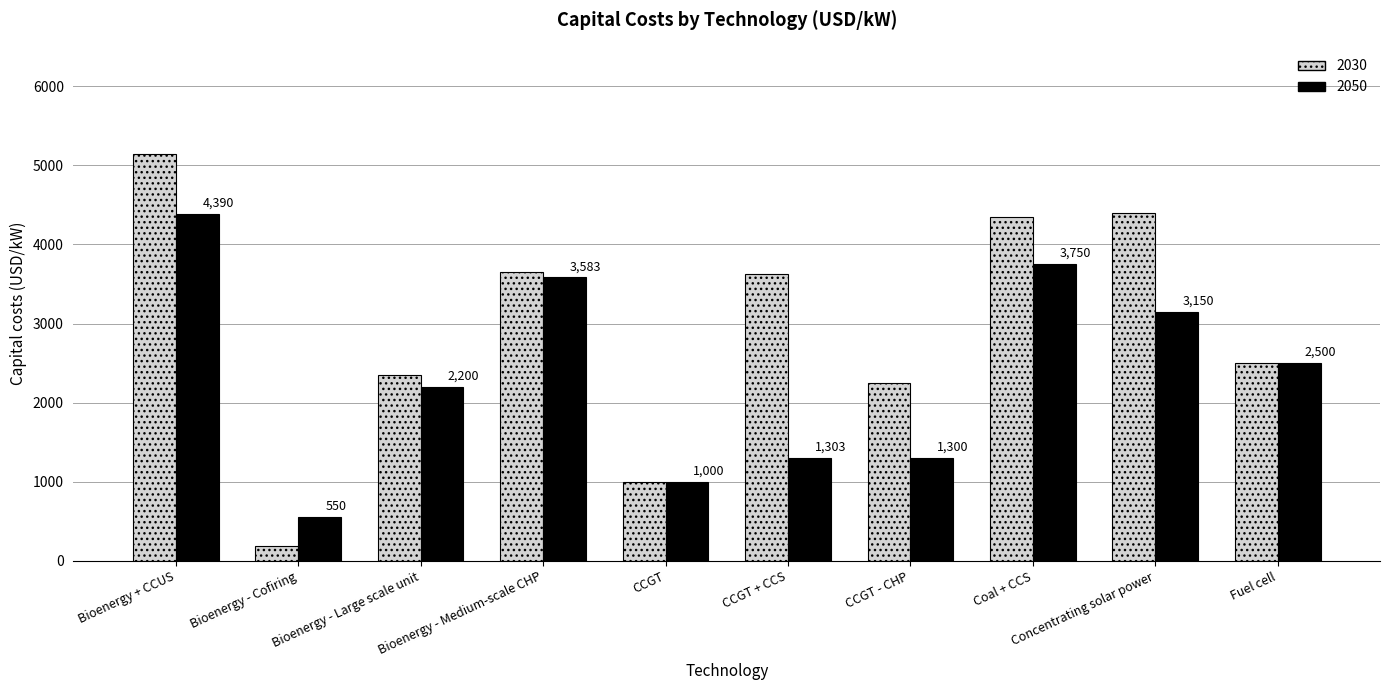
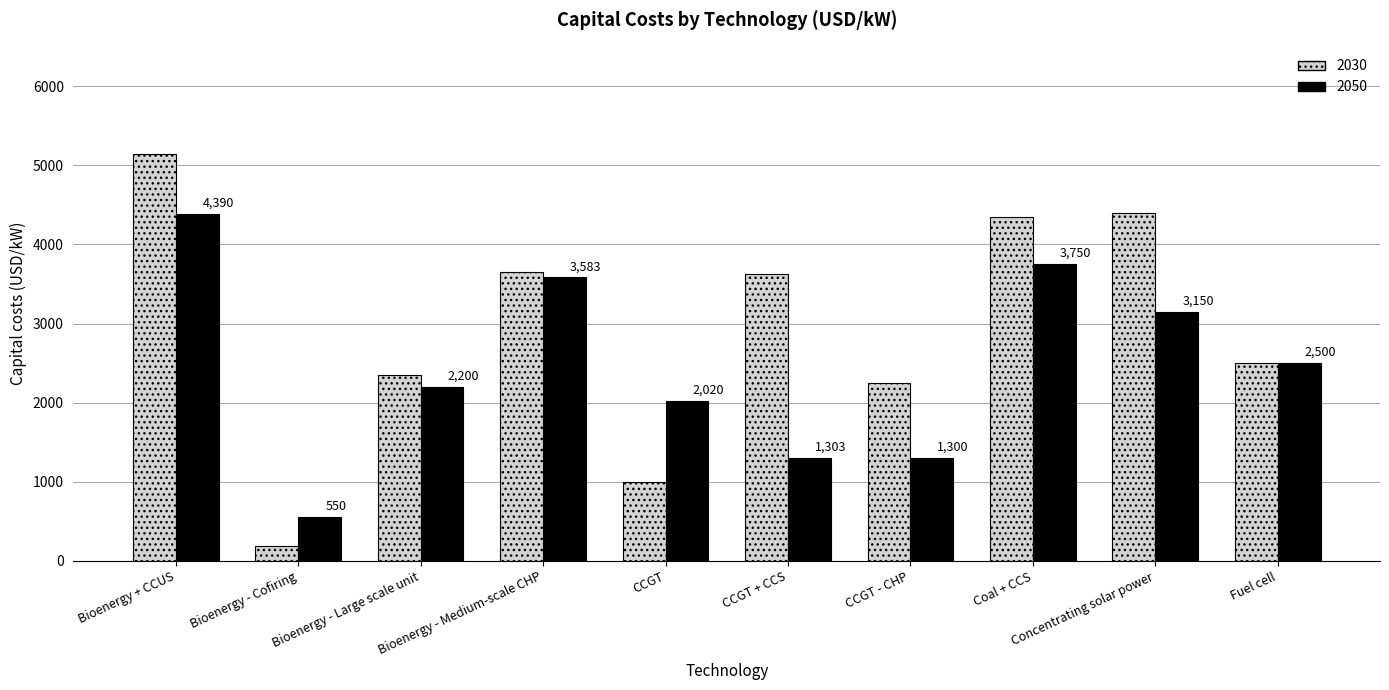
2050, CCGT: 1,000 -> 2,020
